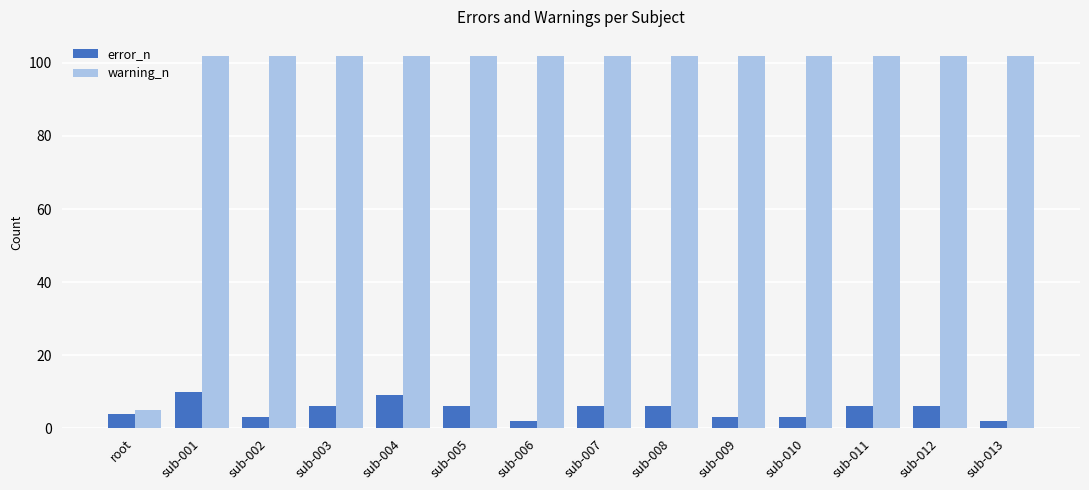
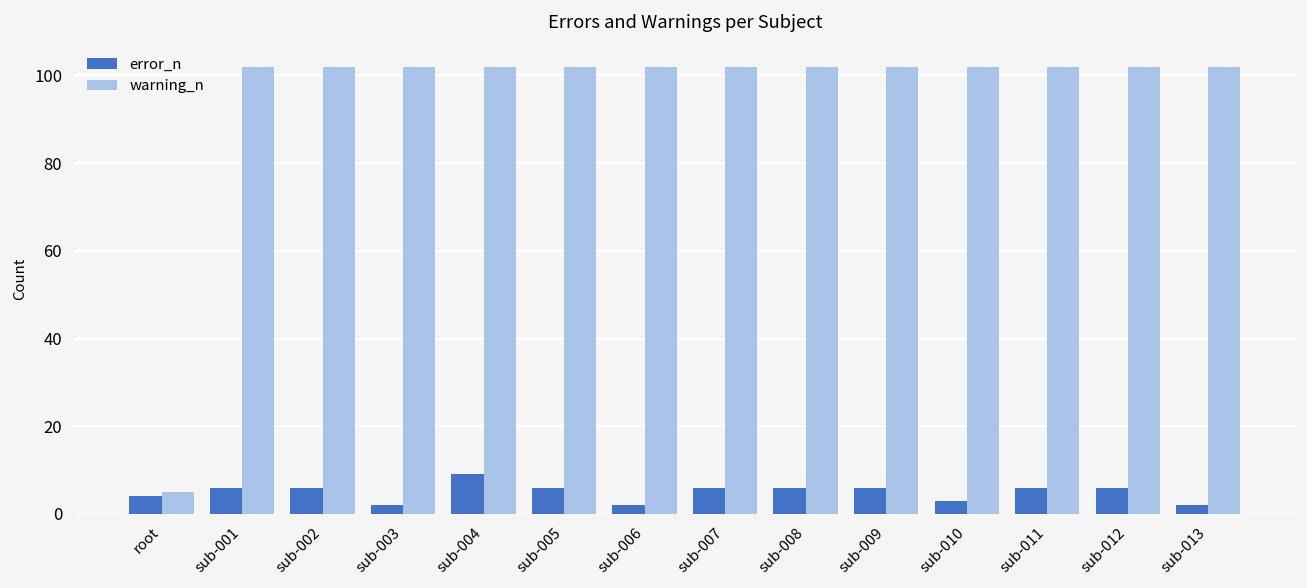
error_n, sub-001: 10 -> 6
error_n, sub-002: 3 -> 6
error_n, sub-003: 6 -> 2
error_n, sub-009: 3 -> 6
